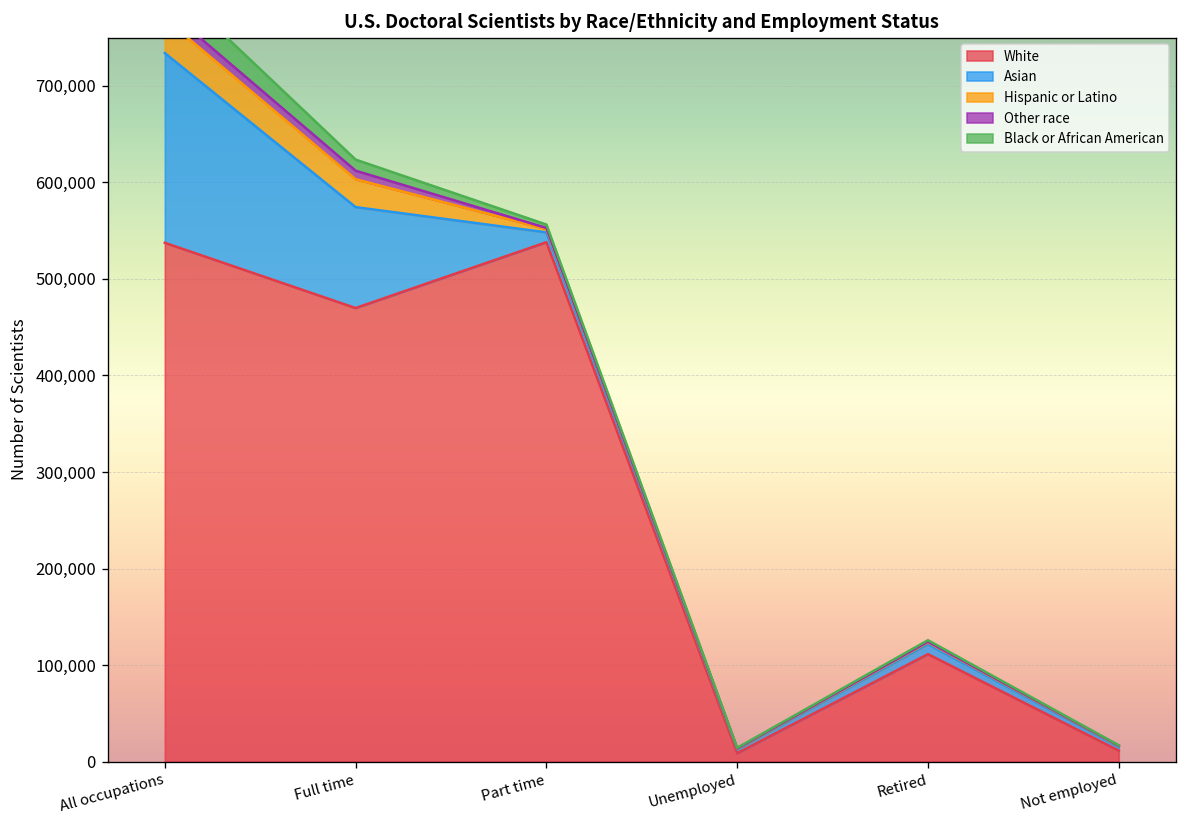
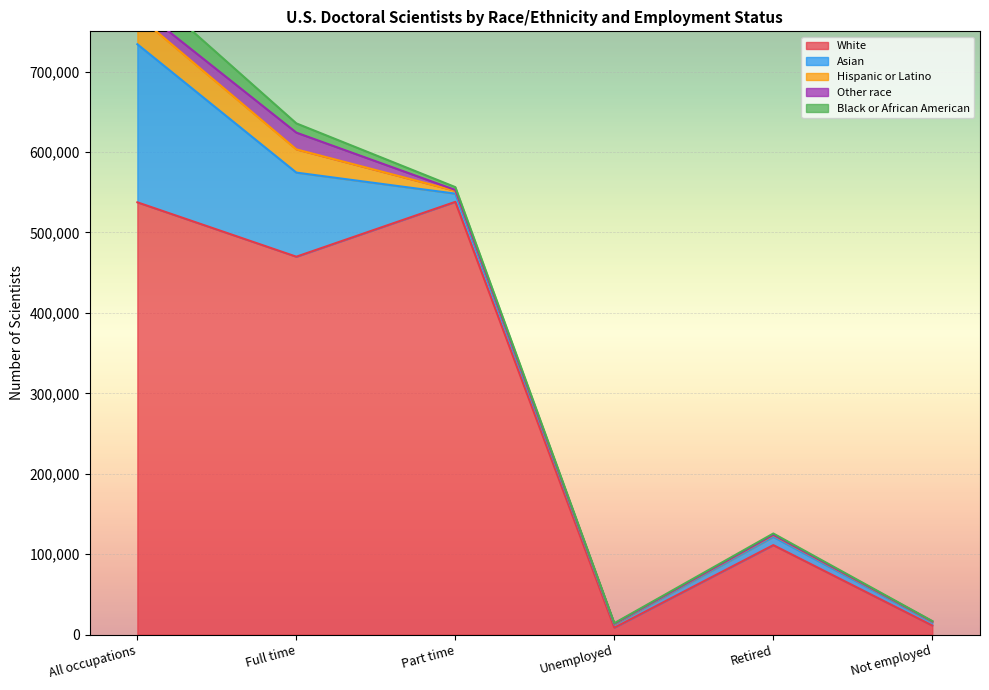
Other race, Full time: 10,000 -> 20,000
